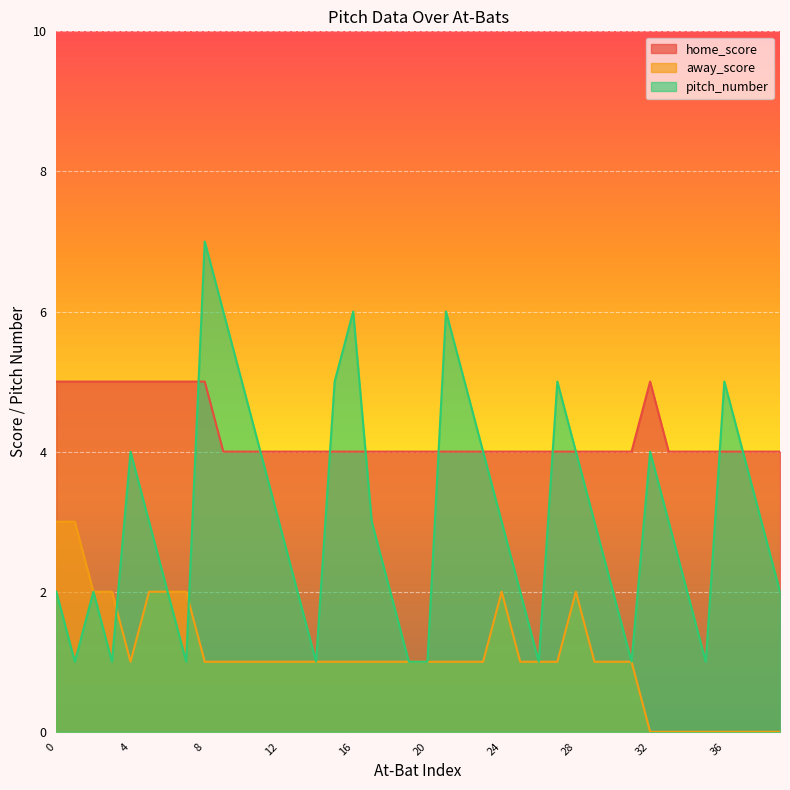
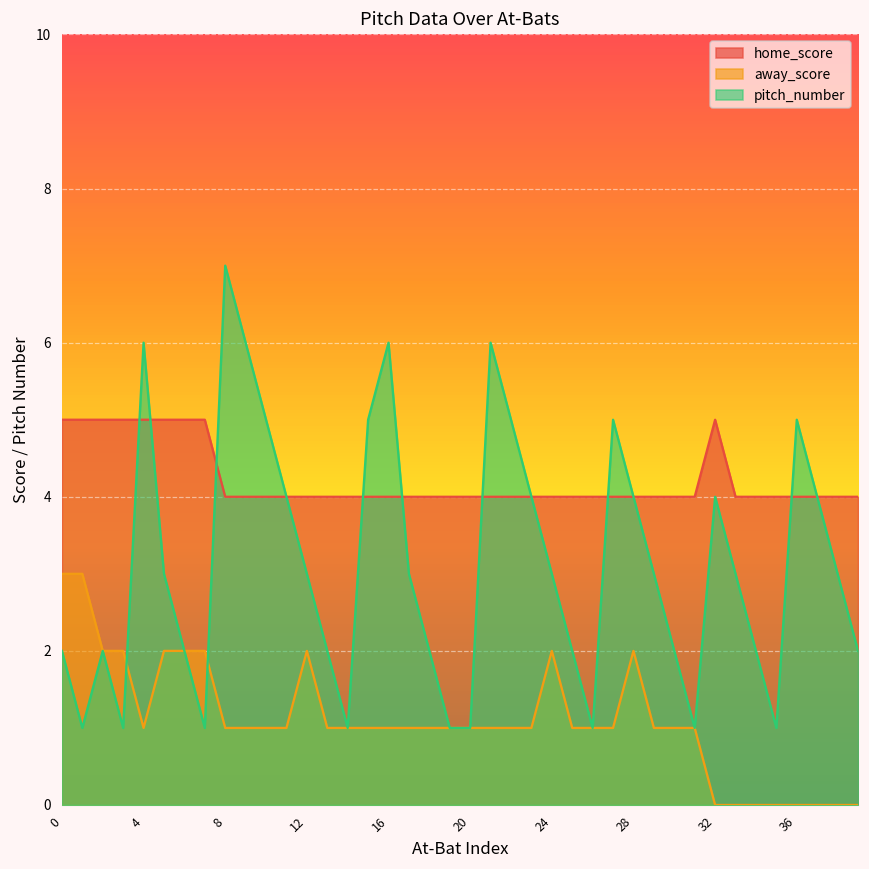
pitch_number, 4: 4 -> 6
home_score, 8: 5 -> 4
away_score, 12: 1 -> 2
